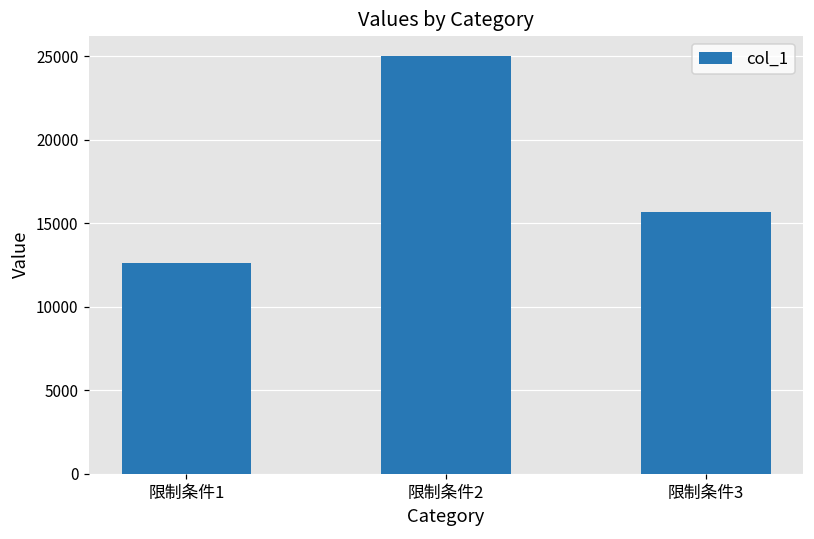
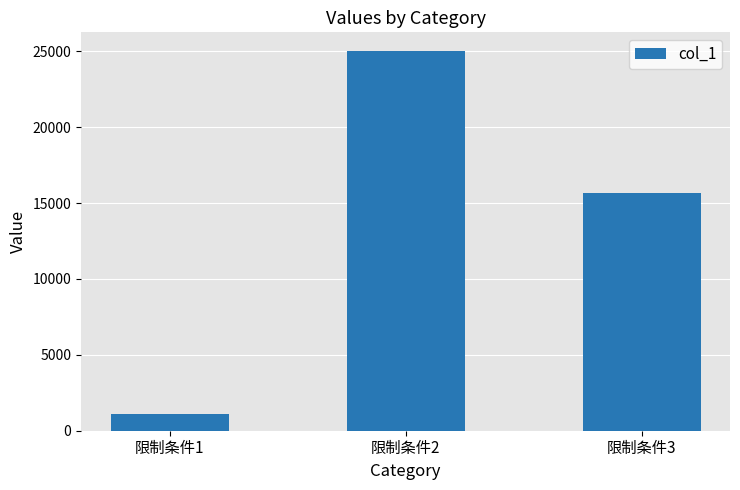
限制条件1: 12600 -> 1100
